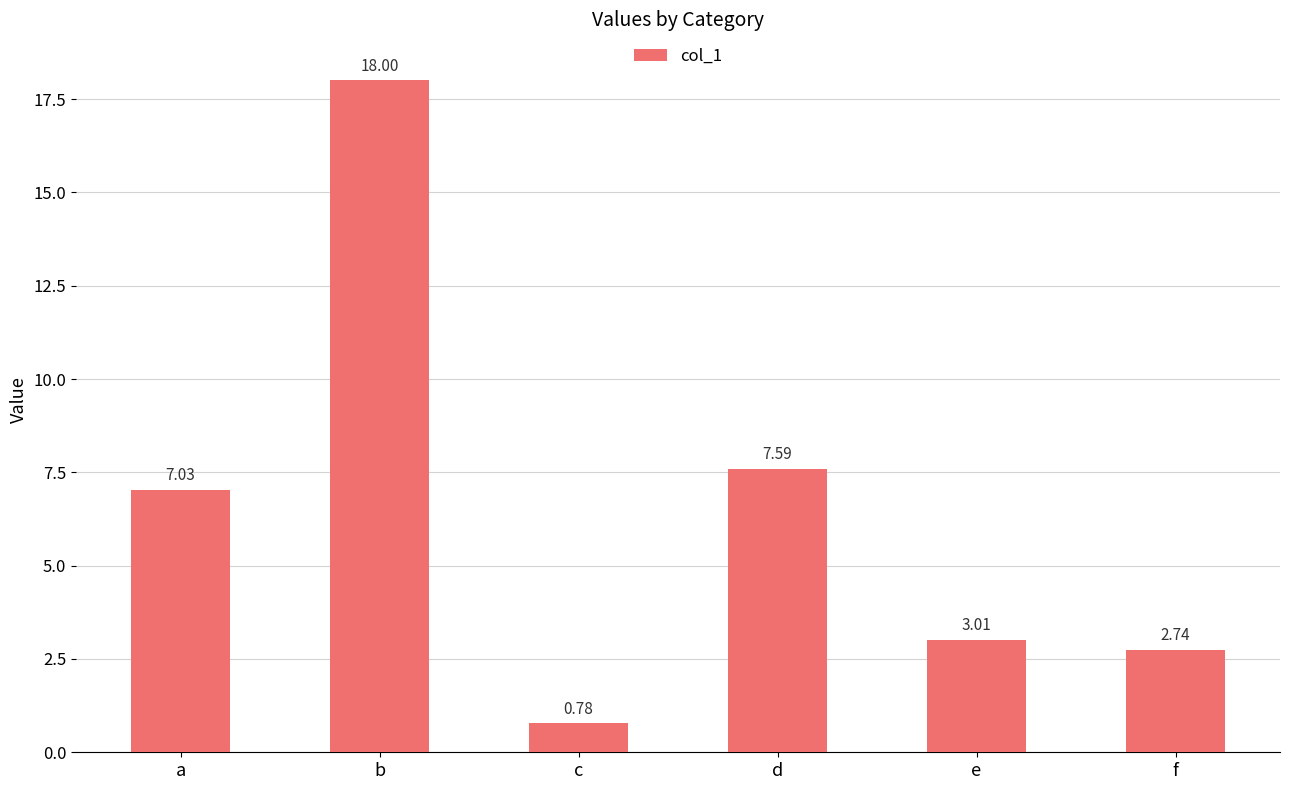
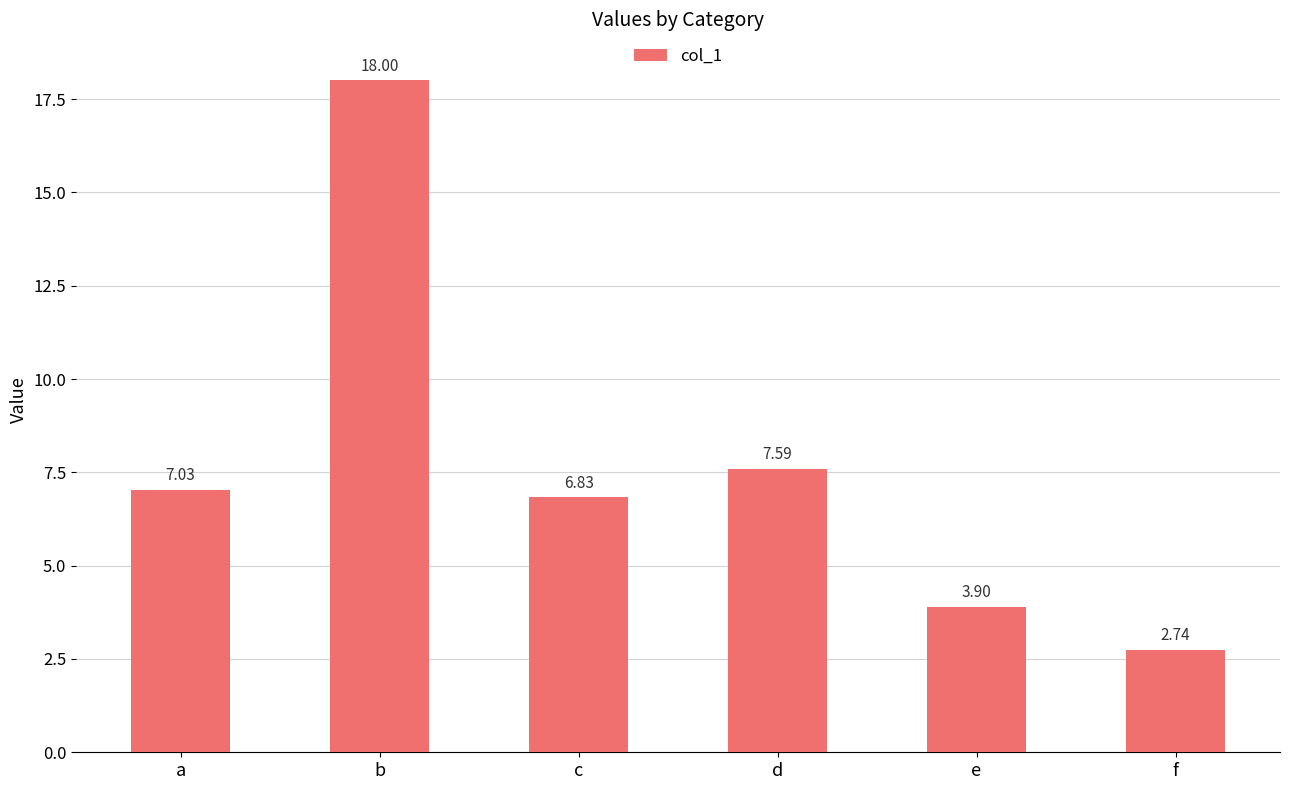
c: 0.78 -> 6.83
e: 3.01 -> 3.90
